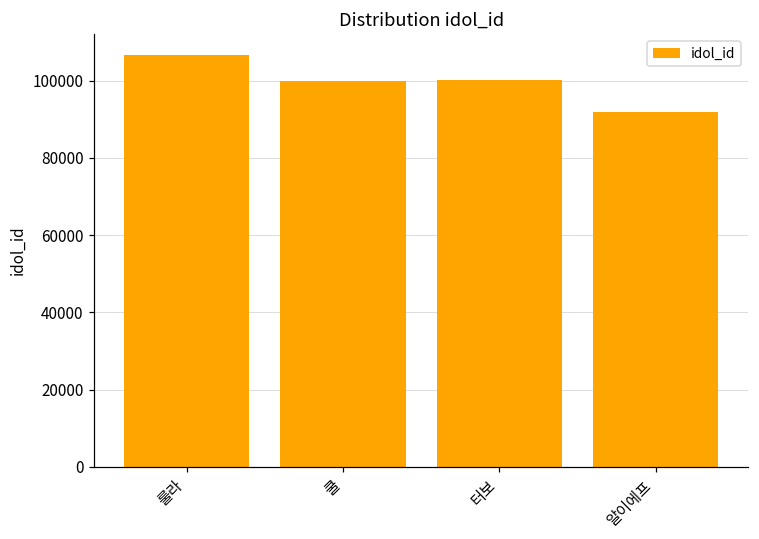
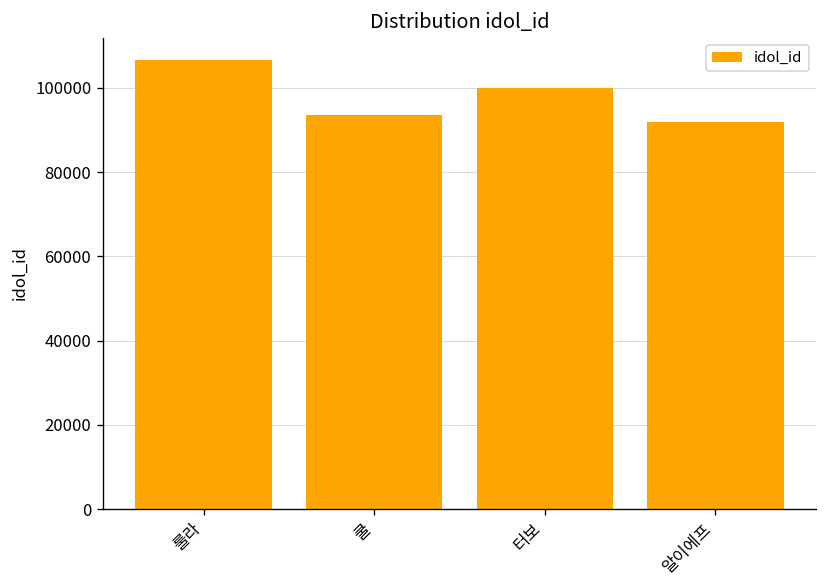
쿨: 100000 -> 94000
